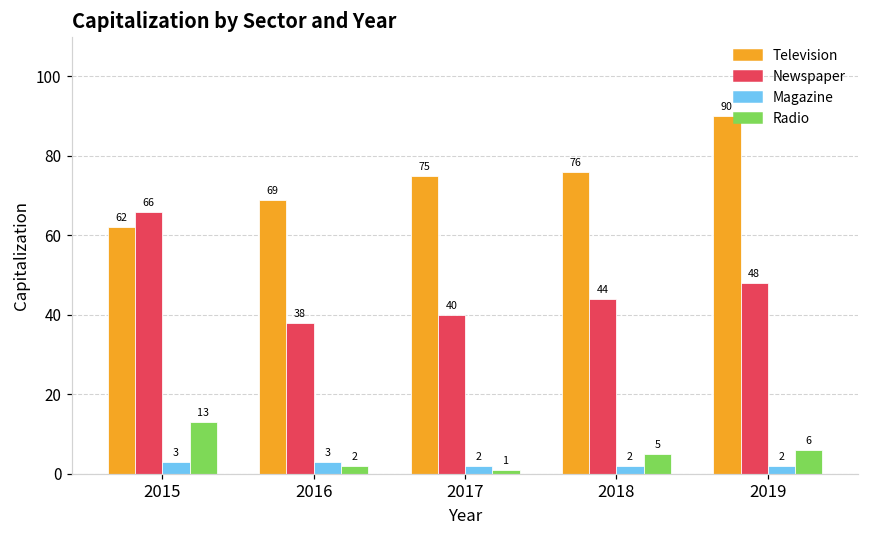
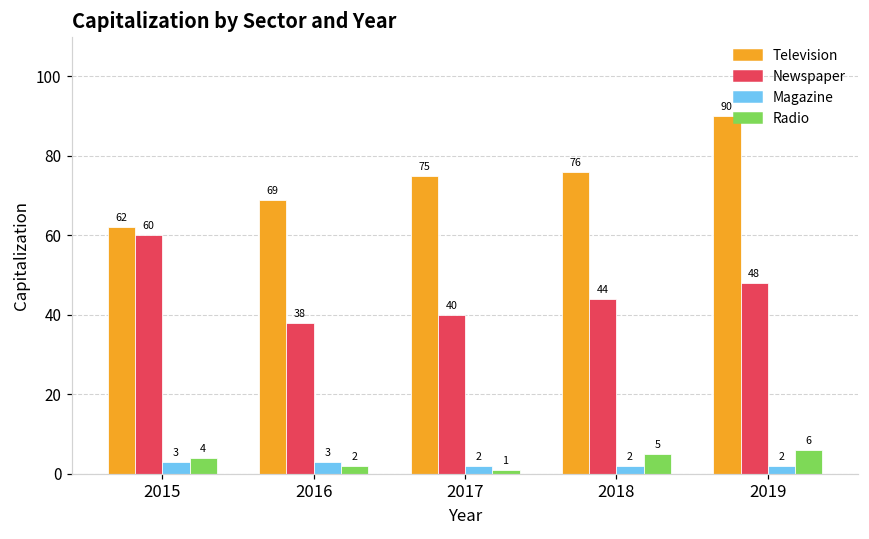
Newspaper, 2015: 66 -> 60
Radio, 2015: 13 -> 4
